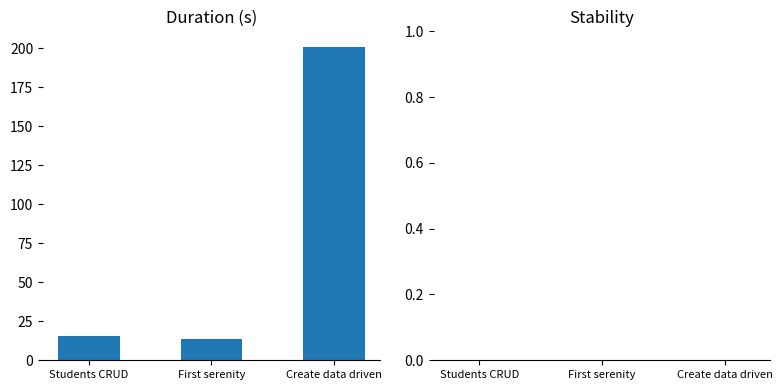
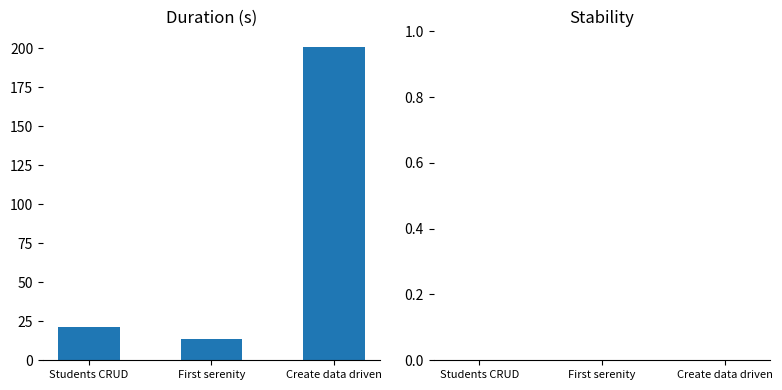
Duration (s), Students CRUD: 15 -> 22
